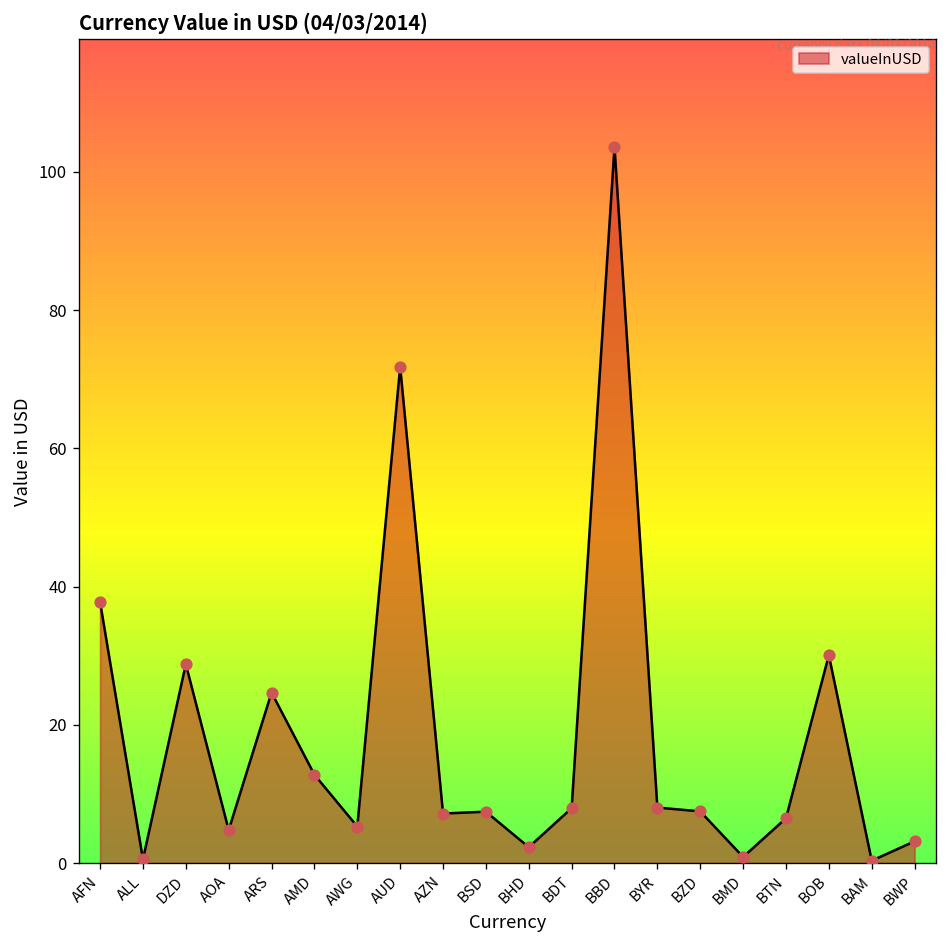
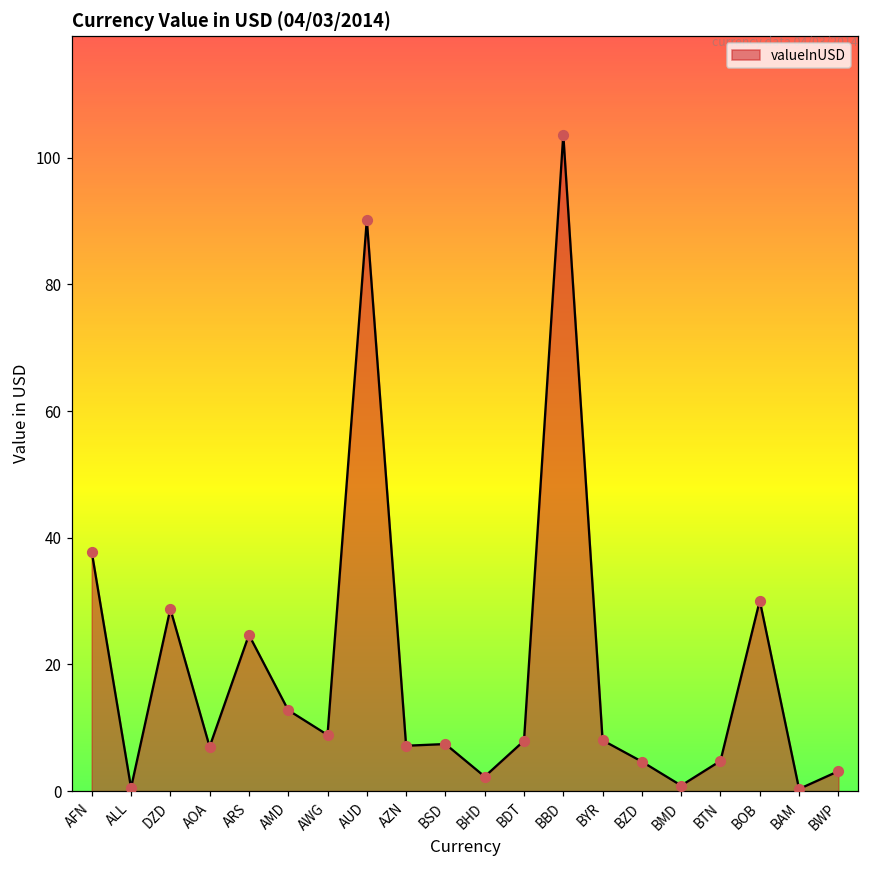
AOA: 5 -> 7
AWG: 5 -> 9
AUD: 72 -> 90
BZD: 7 -> 5
BTN: 6 -> 5
